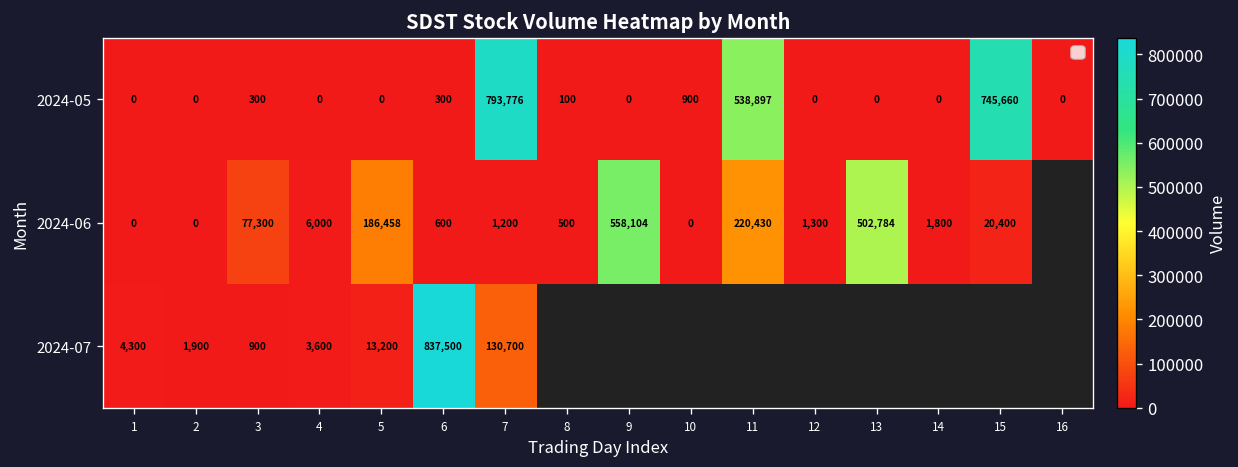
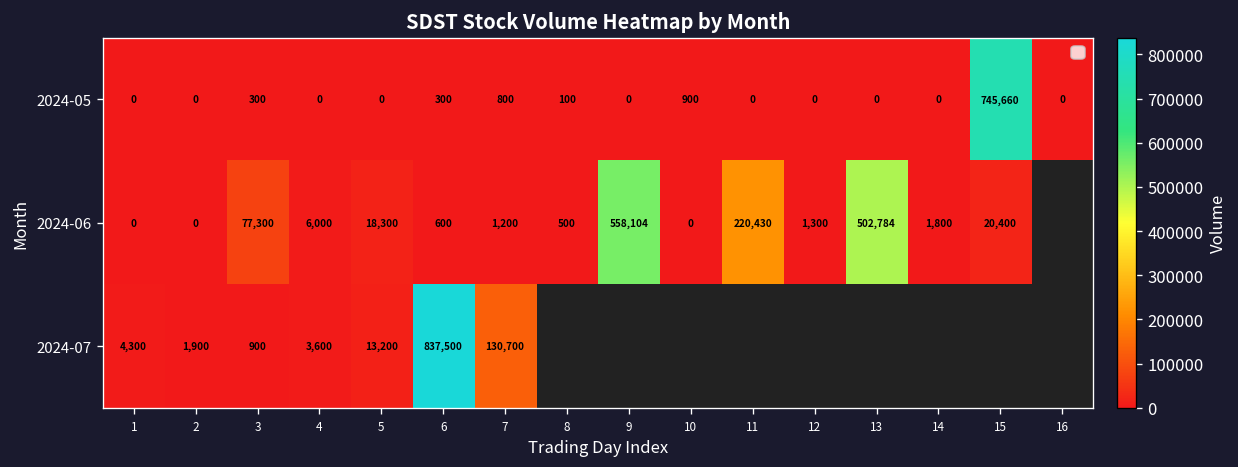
2024-05, 7: 793,776 -> 800
2024-05, 11: 538,897 -> 0
2024-06, 5: 186,458 -> 18,300
